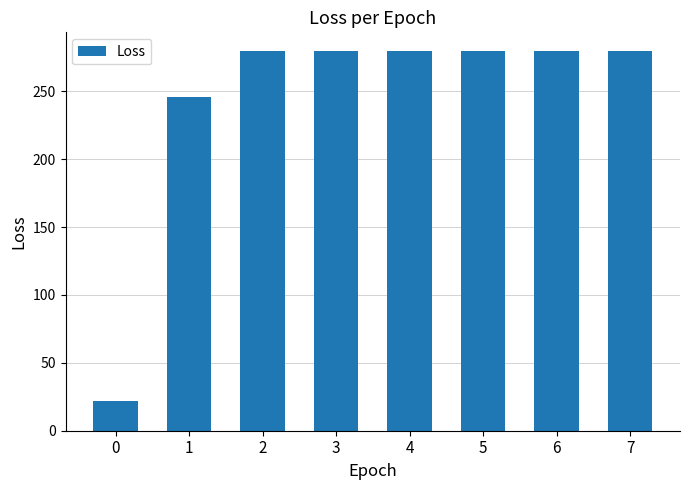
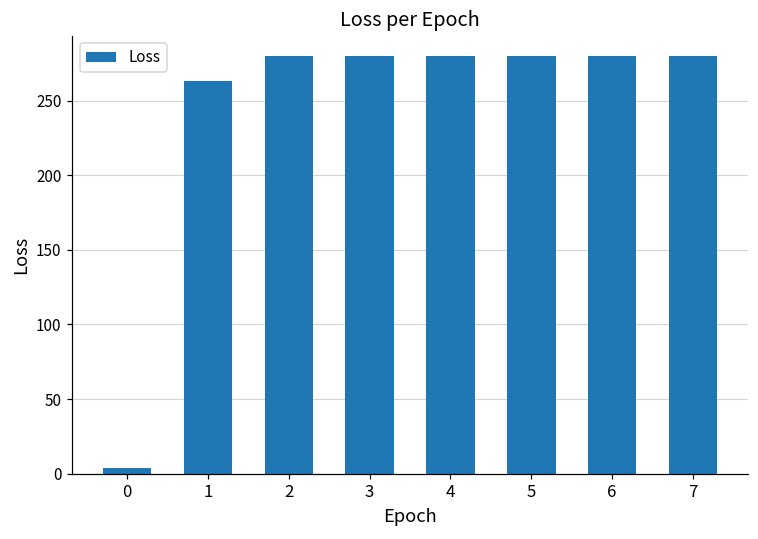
0: 22 -> 4
1: 246 -> 263
